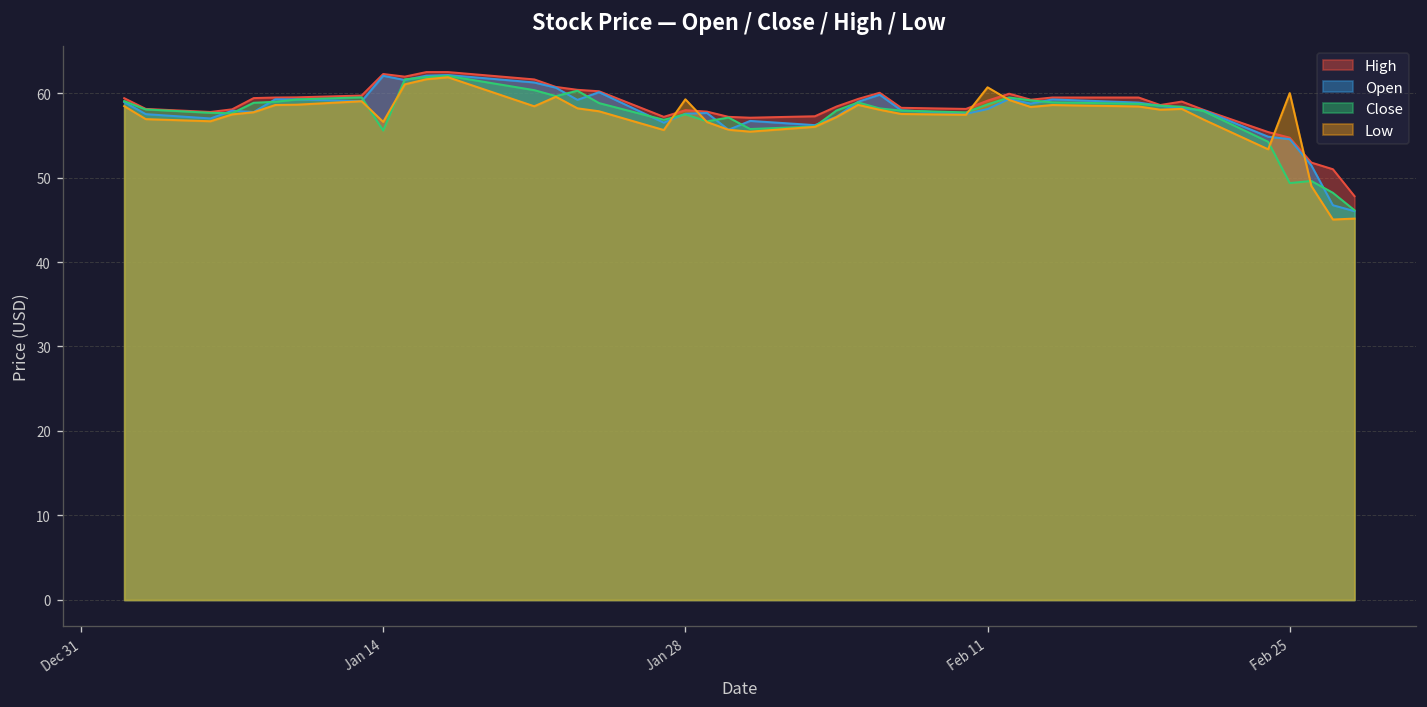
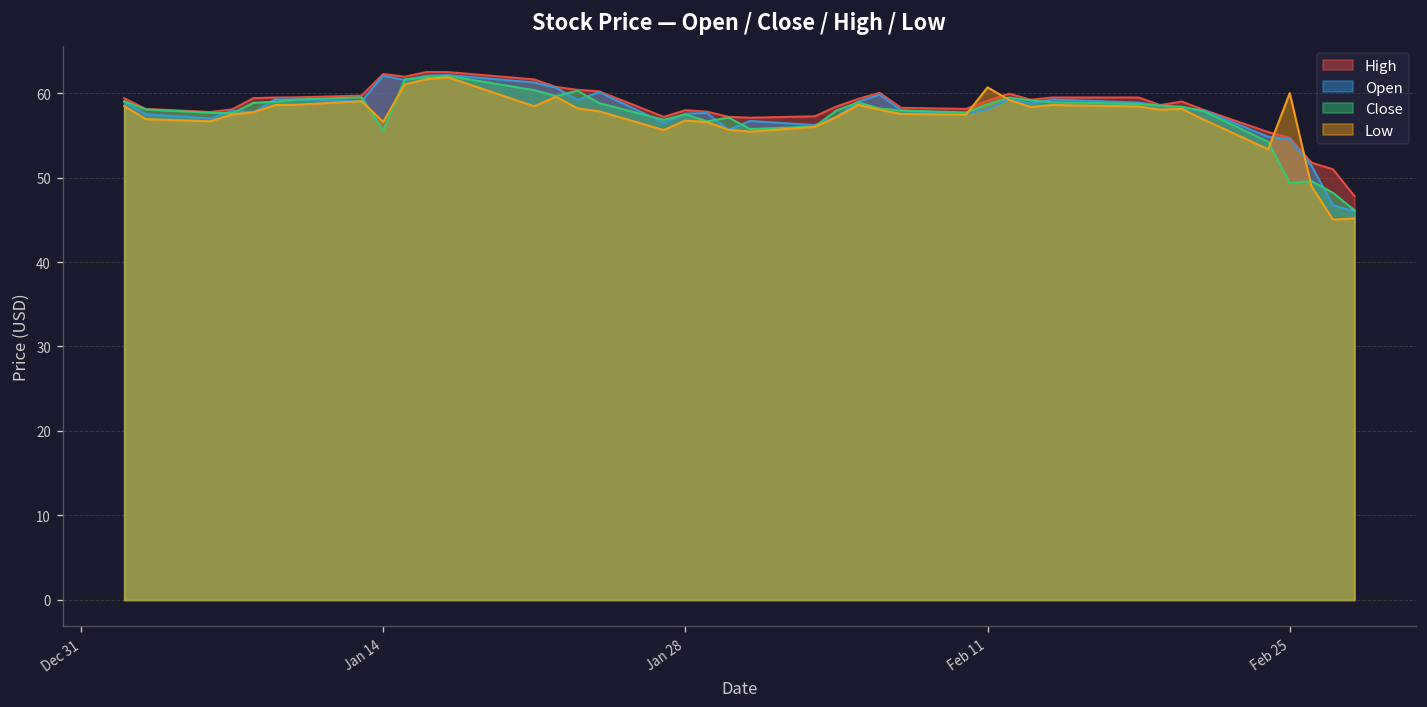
Low, Jan 28: 59 -> 57
